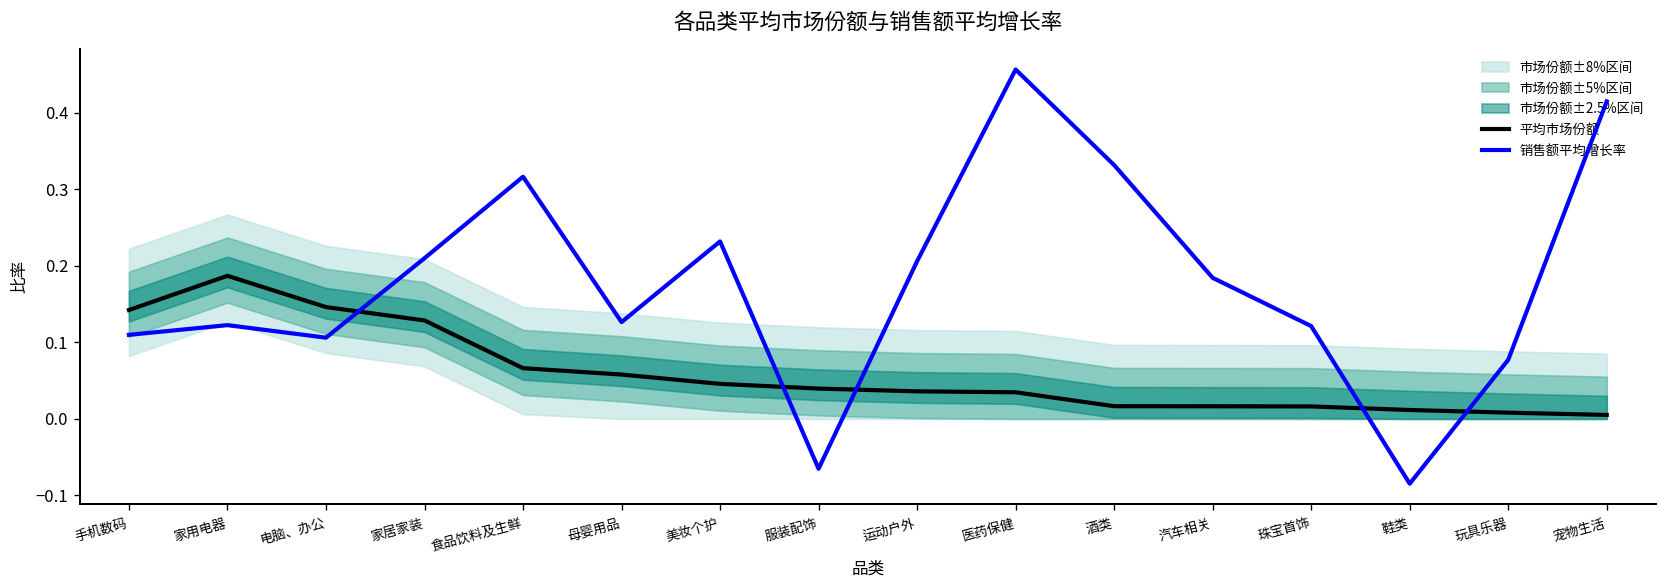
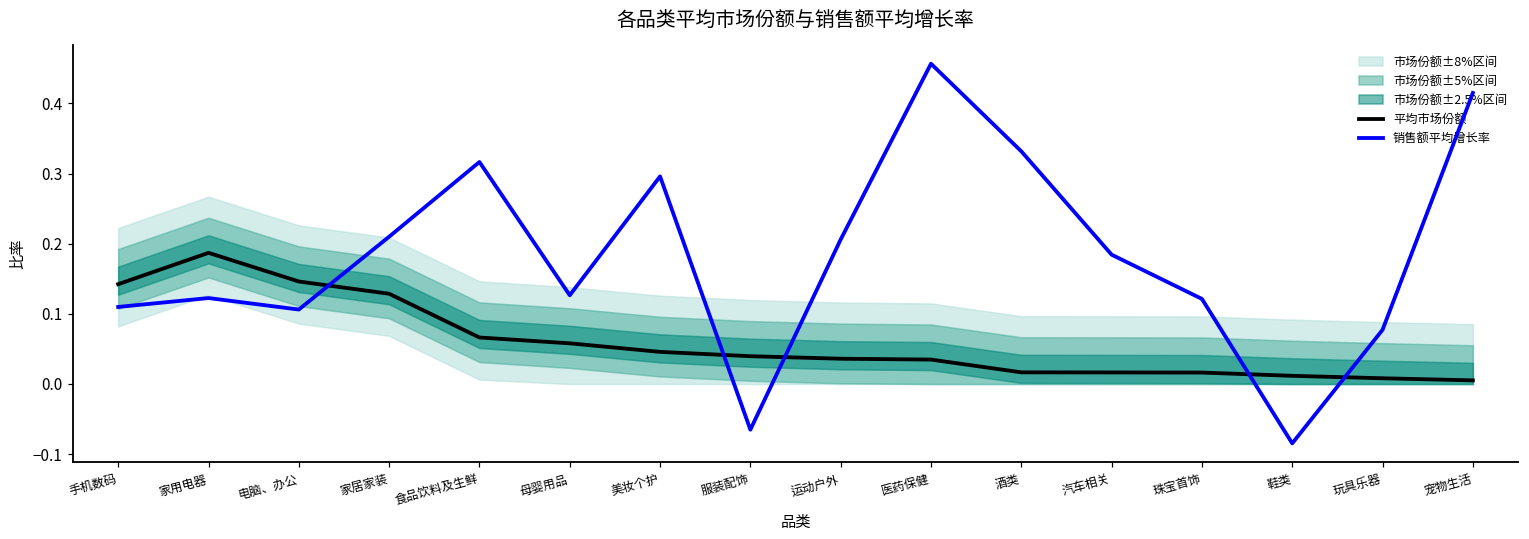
销售额平均增长率, 美妆个护: 0.23 -> 0.30
